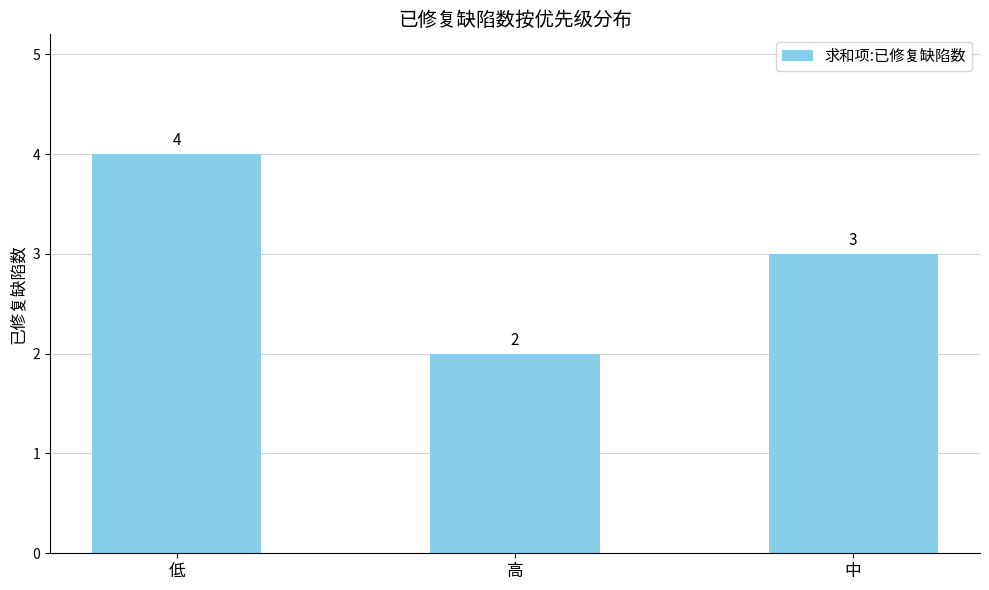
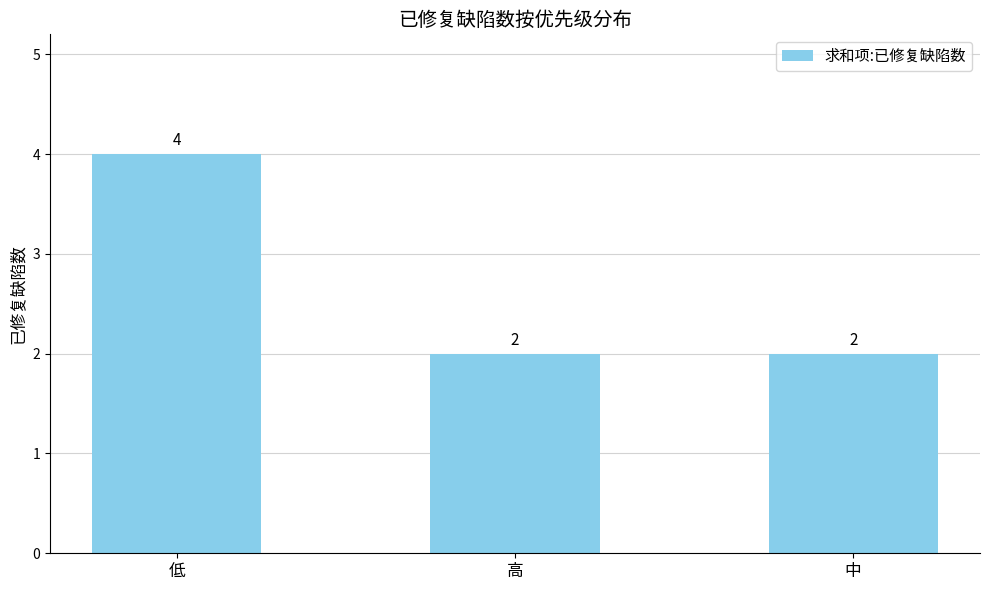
中: 3 -> 2
